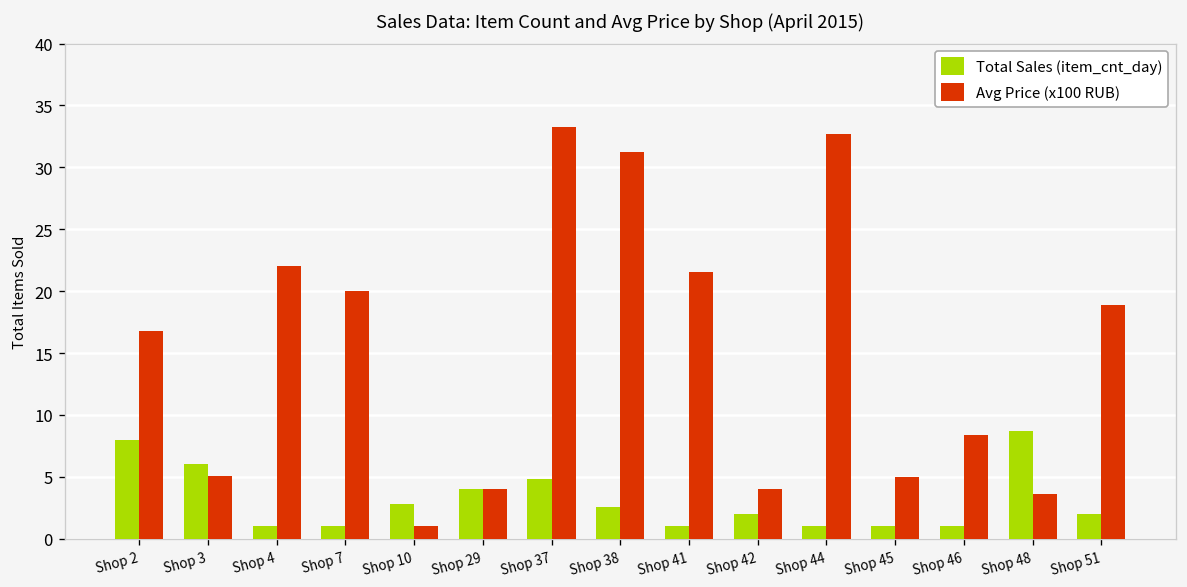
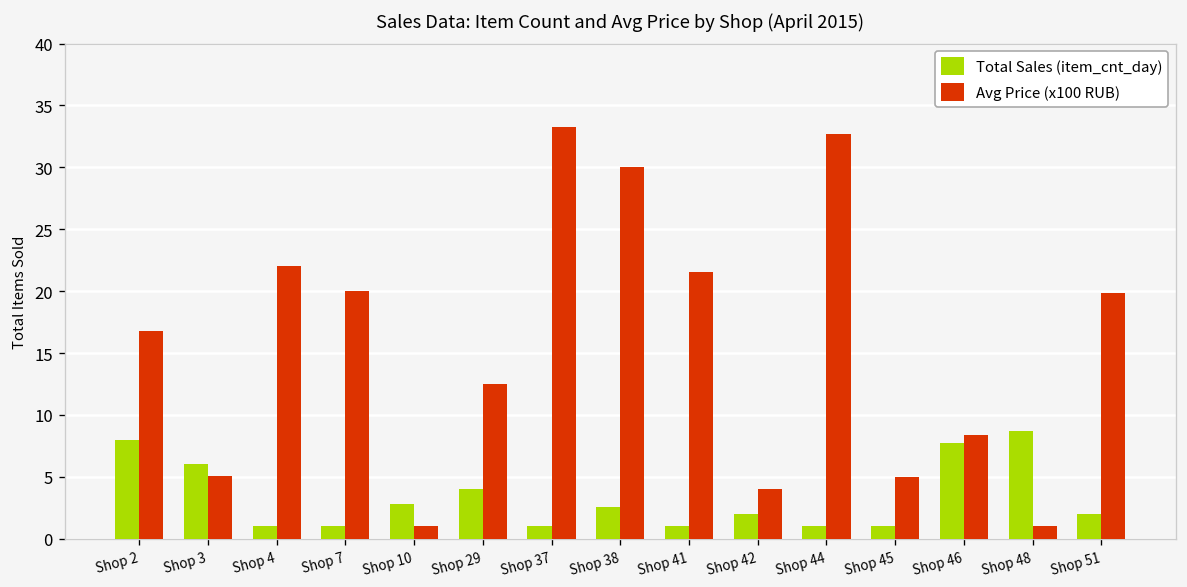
Avg Price (x100 RUB), Shop 29: 4.0 -> 12.5
Total Sales (item_cnt_day), Shop 37: 4.8 -> 1.0
Avg Price (x100 RUB), Shop 38: 31.2 -> 30.0
Total Sales (item_cnt_day), Shop 46: 1.0 -> 7.7
Avg Price (x100 RUB), Shop 48: 3.6 -> 1.0
Avg Price (x100 RUB), Shop 51: 18.9 -> 19.8
